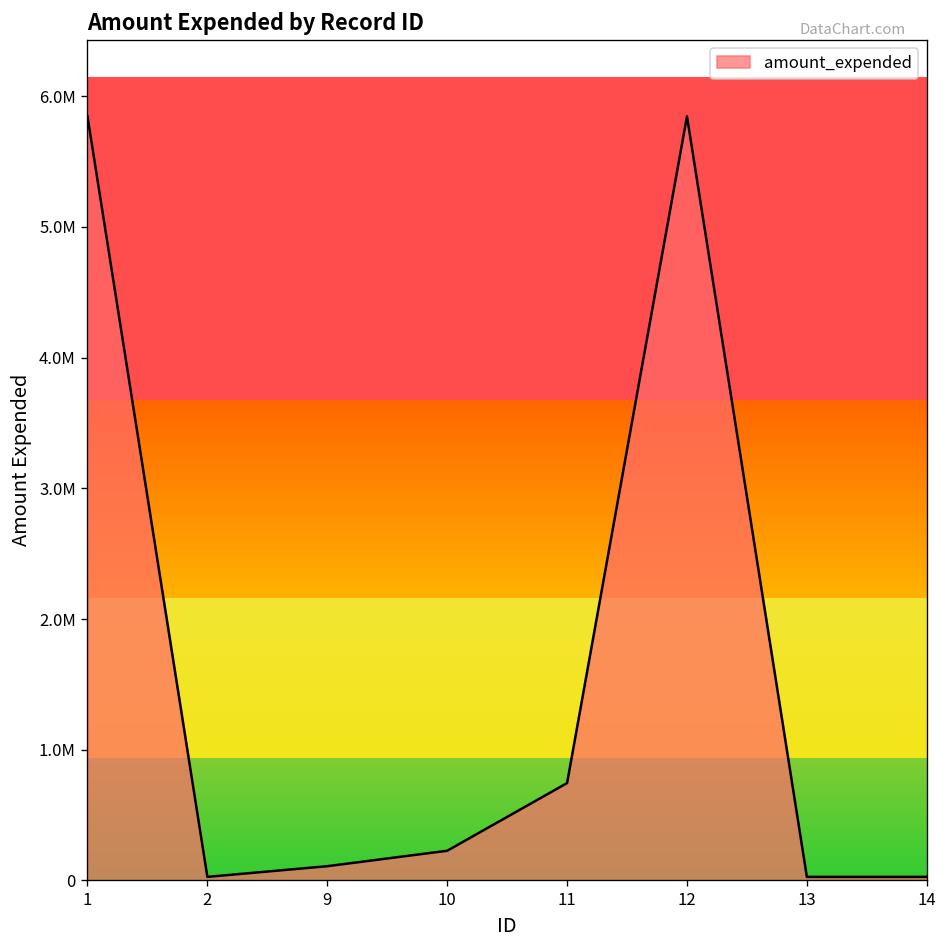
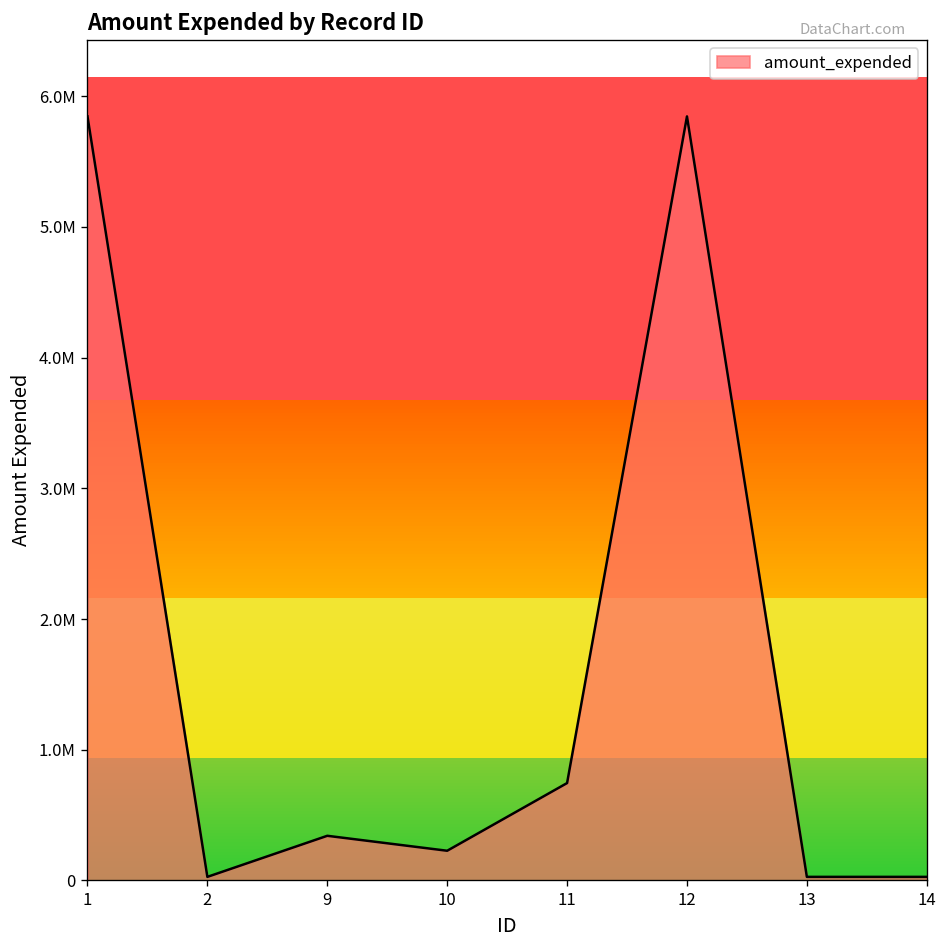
9: 110000 -> 340000
